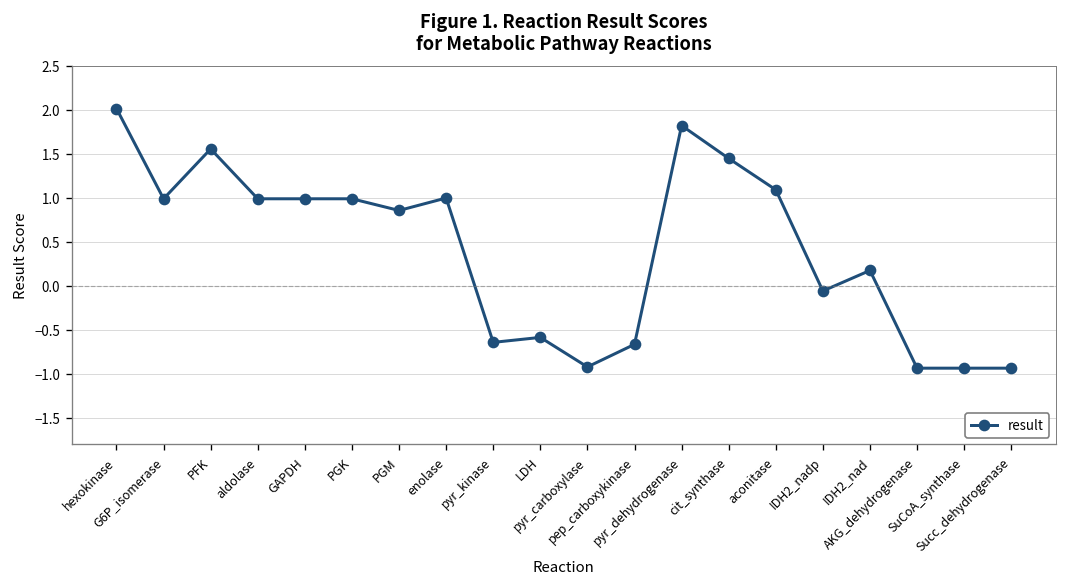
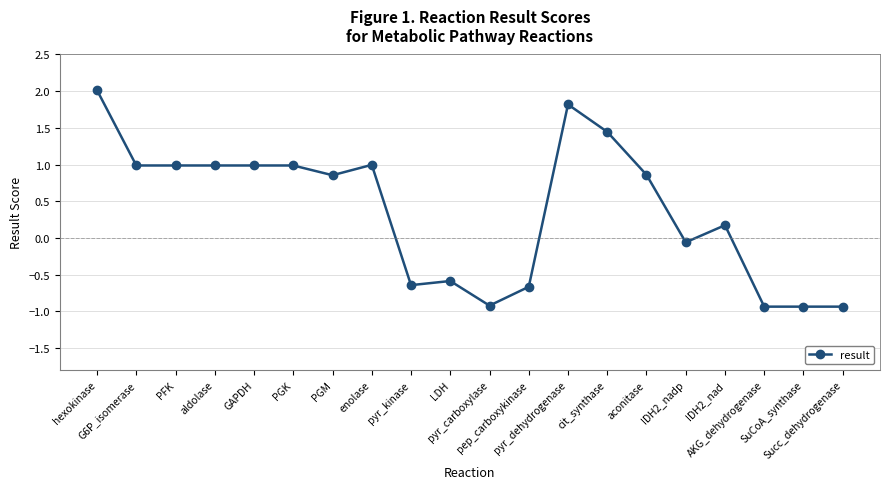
PFK: 1.6 -> 1.0
aconitase: 1.1 -> 0.9
